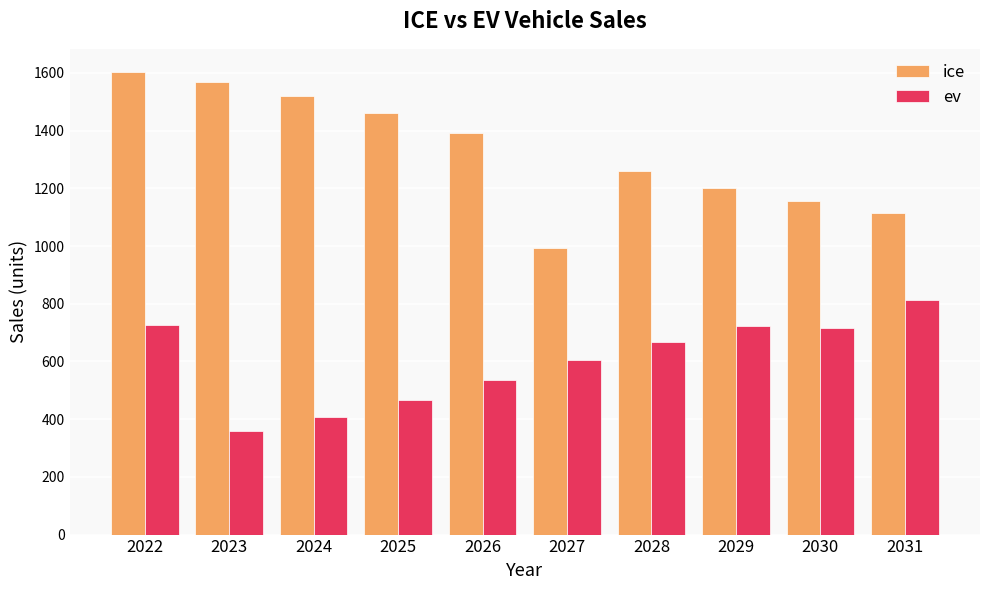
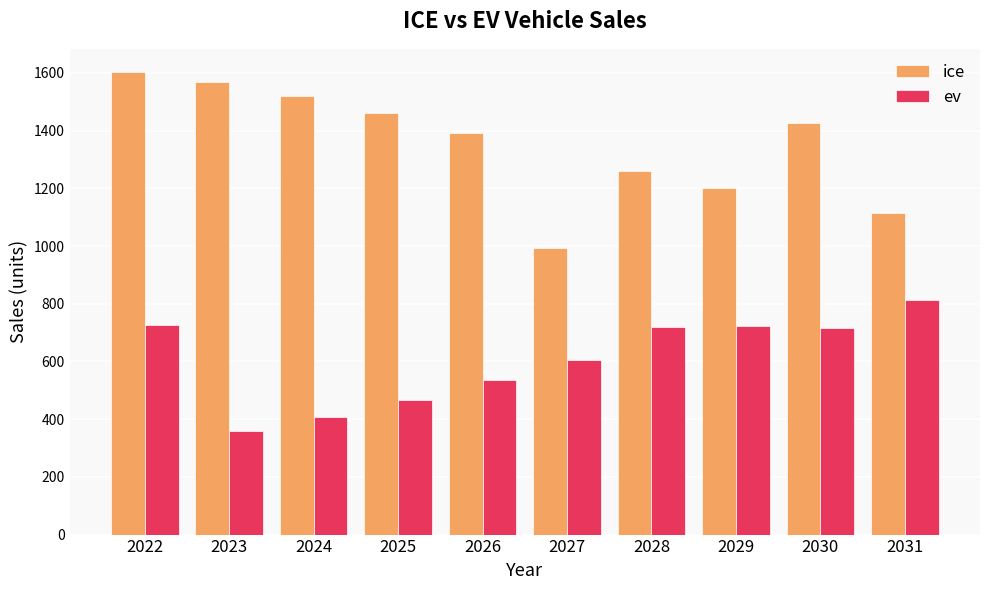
ev, 2028: 670 -> 720
ice, 2030: 1160 -> 1430
